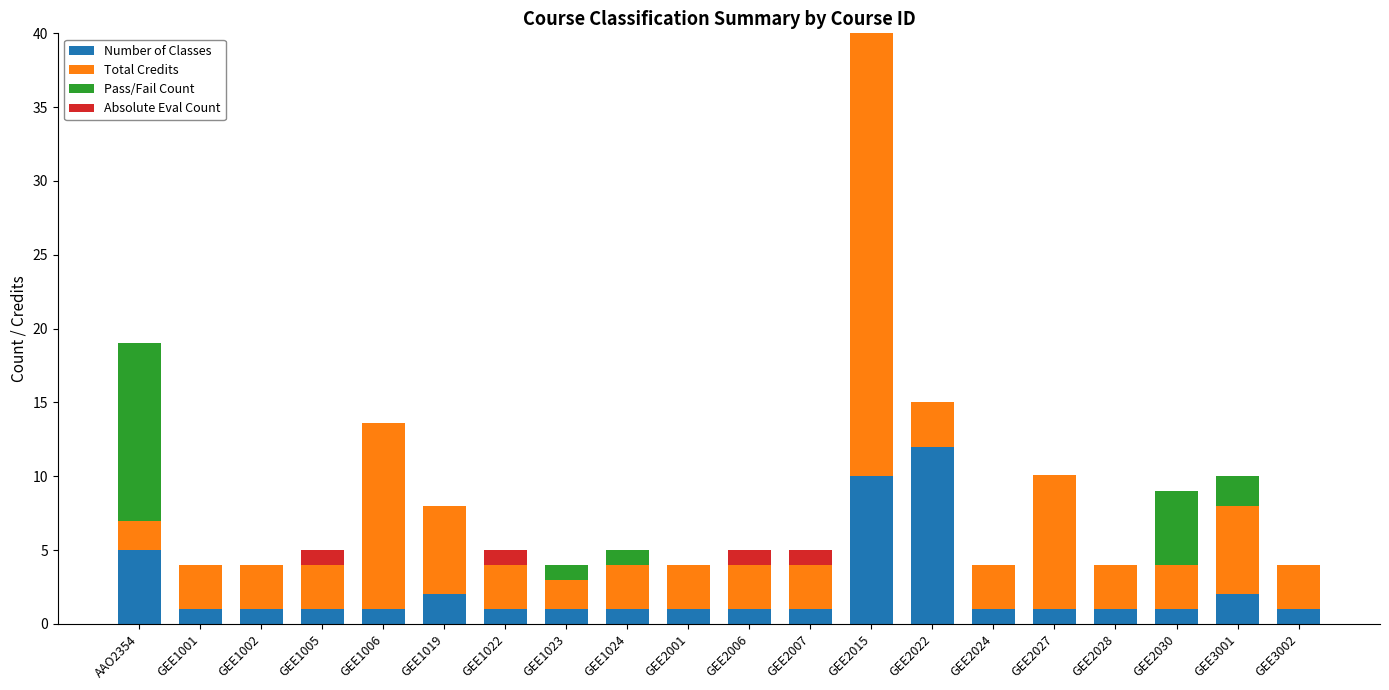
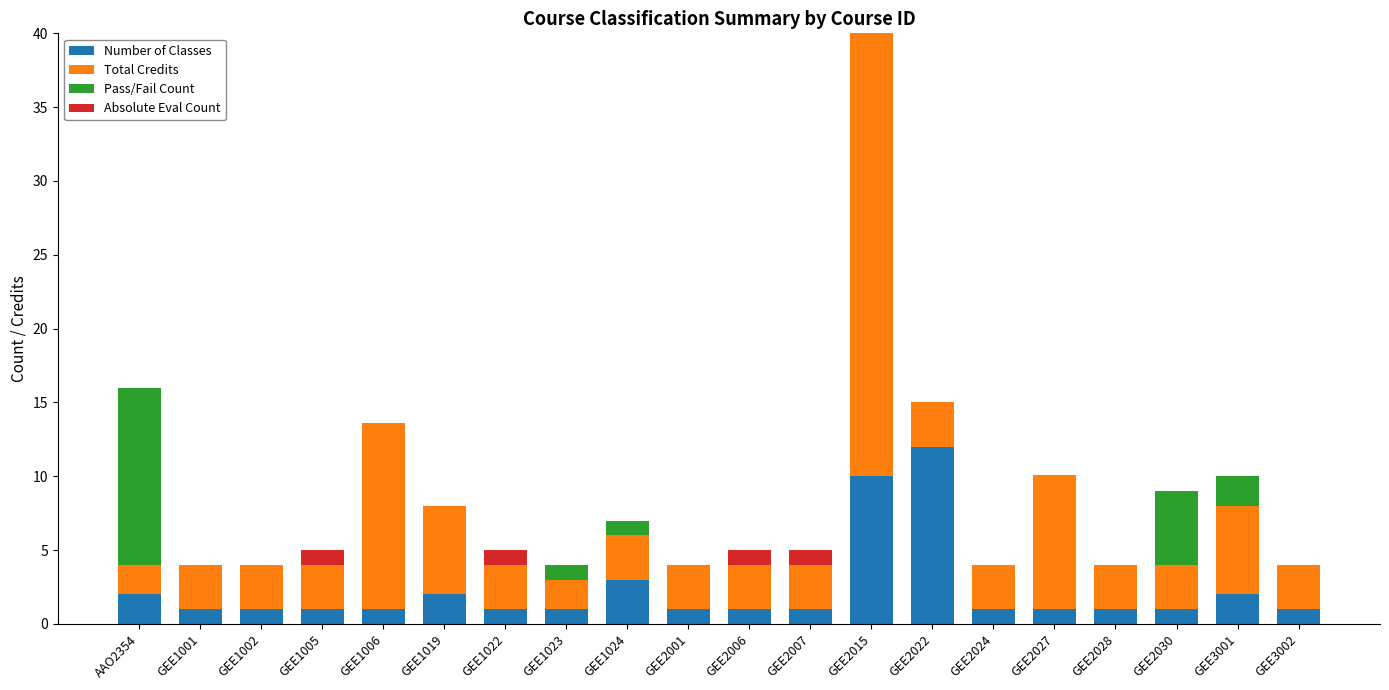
Number of Classes, AAO2354: 5 -> 2
Number of Classes, GEE1024: 1 -> 3
